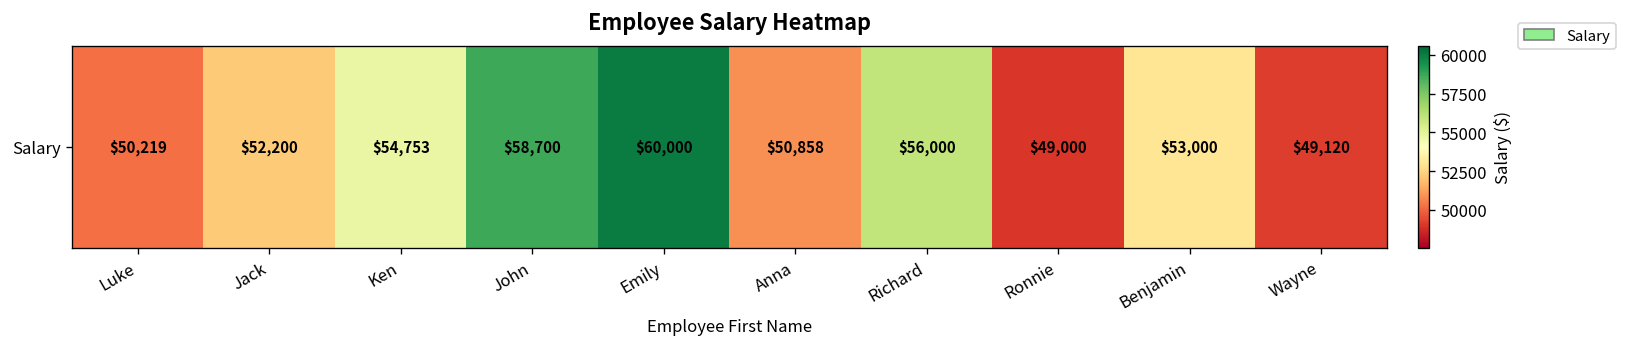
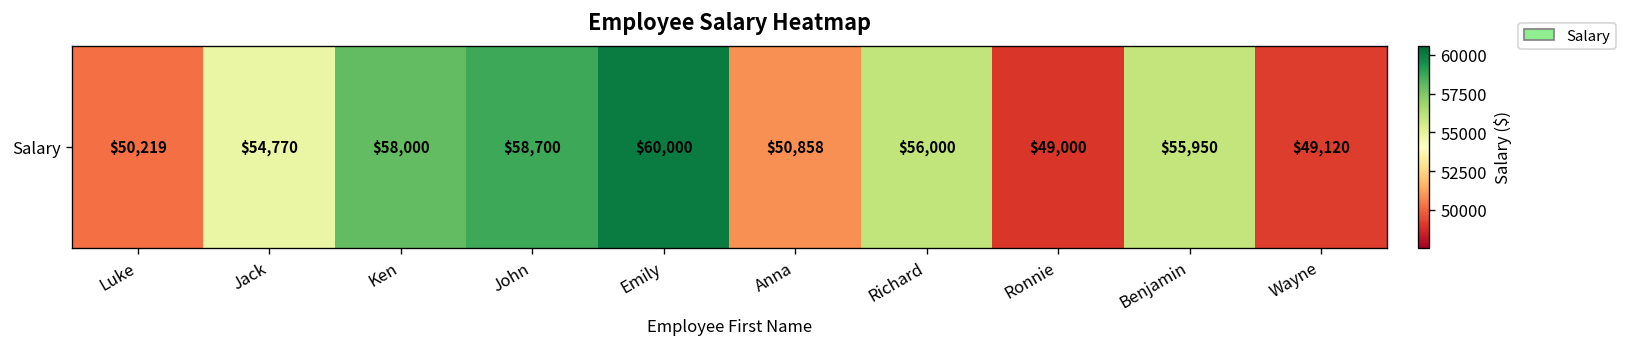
Salary, Jack: $52,200 -> $54,770
Salary, Ken: $54,753 -> $58,000
Salary, Benjamin: $53,000 -> $55,950
